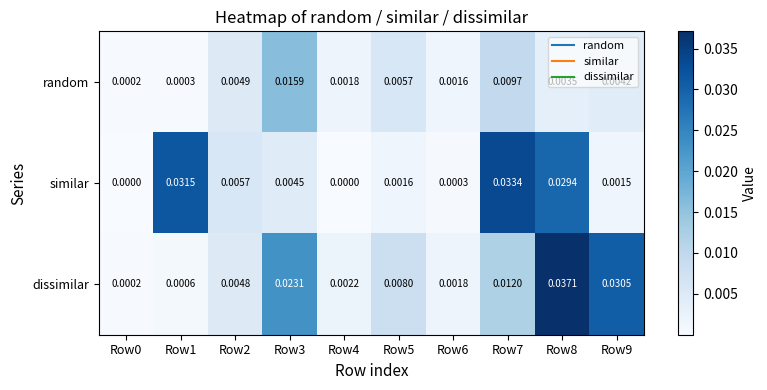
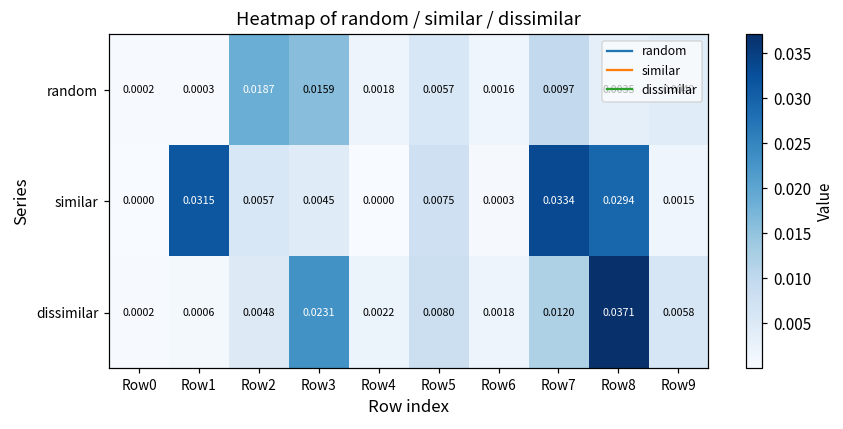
random, Row2: 0.0049 -> 0.0187
similar, Row5: 0.0016 -> 0.0075
dissimilar, Row9: 0.0305 -> 0.0058
